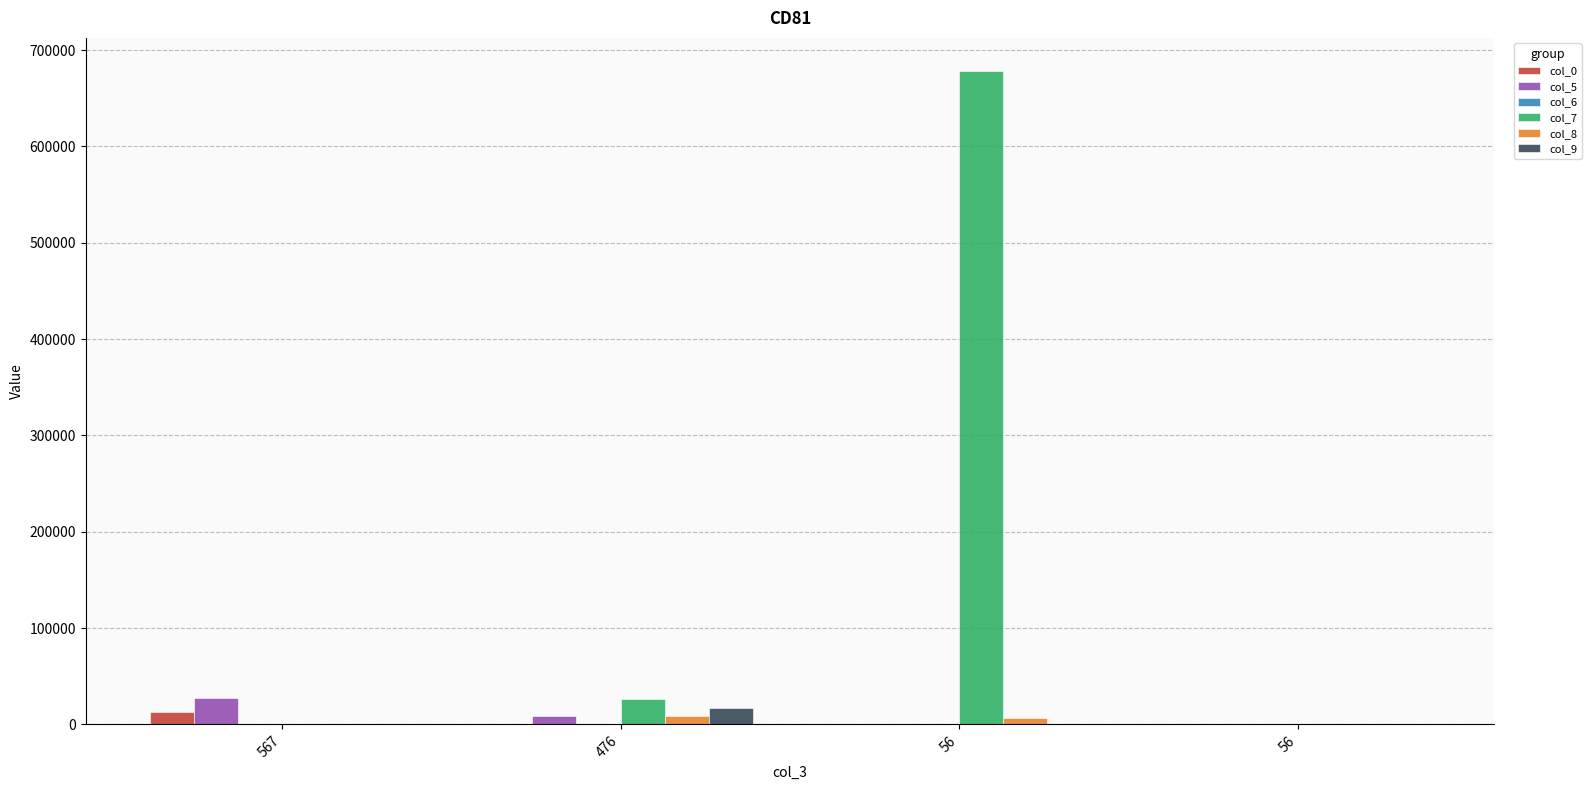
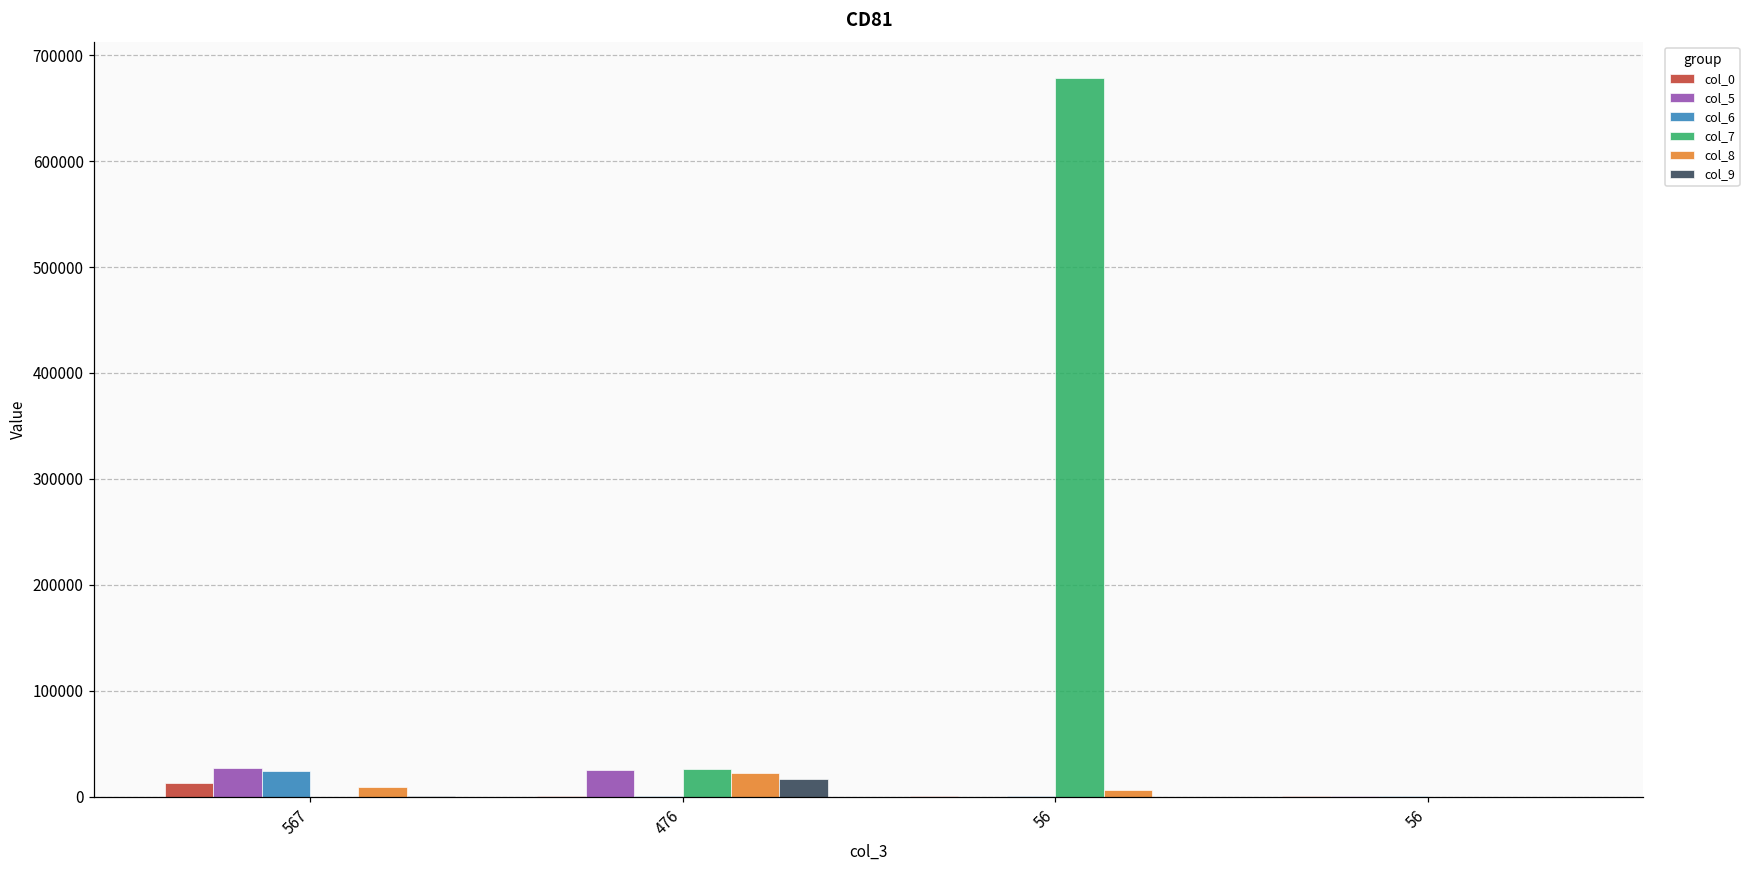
col_6, 567: 0 -> 20000
col_8, 567: 0 -> 10000
col_5, 476: 10000 -> 30000
col_8, 476: 10000 -> 20000
